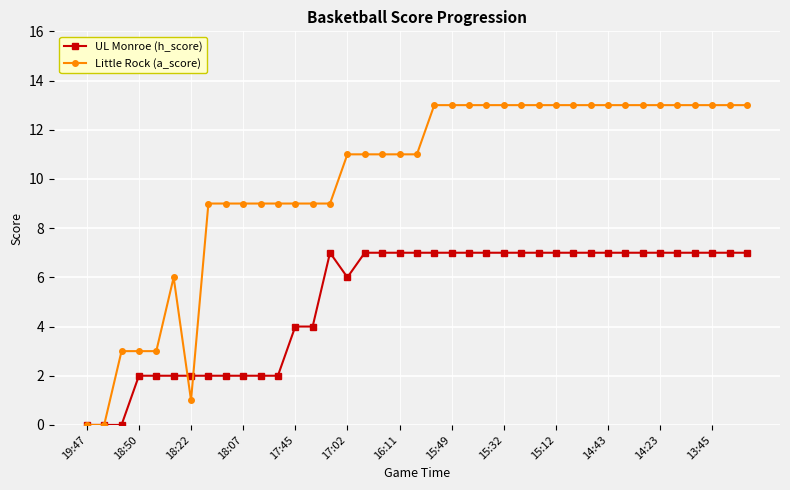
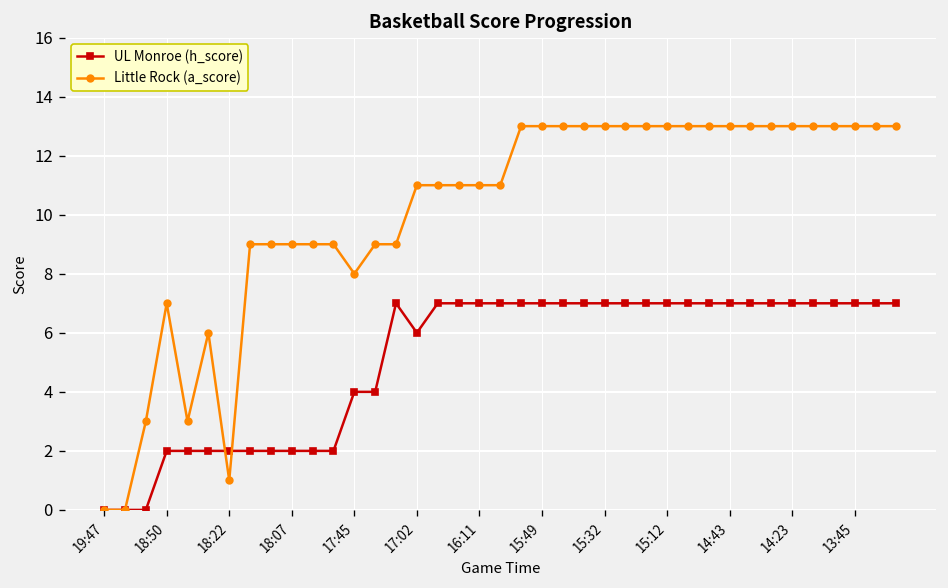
Little Rock (a_score), 18:50: 3 -> 7
Little Rock (a_score), 17:45: 9 -> 8
